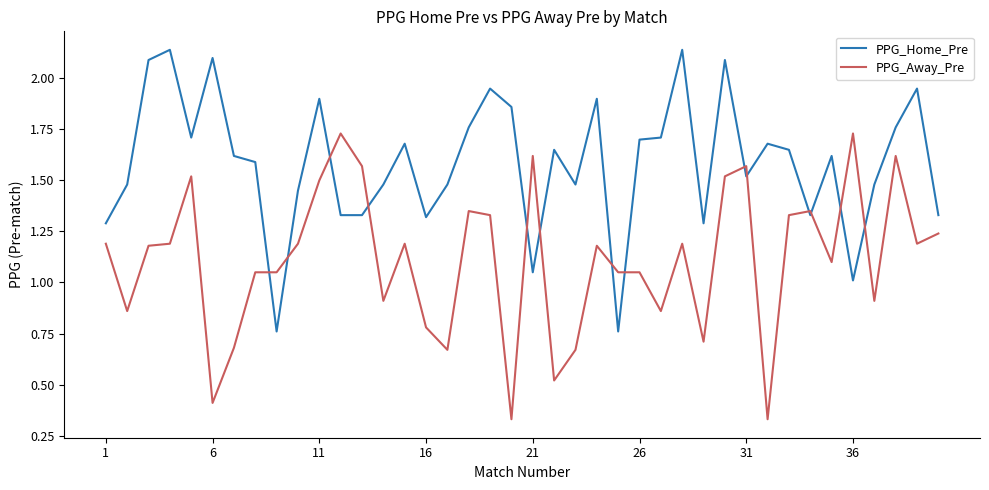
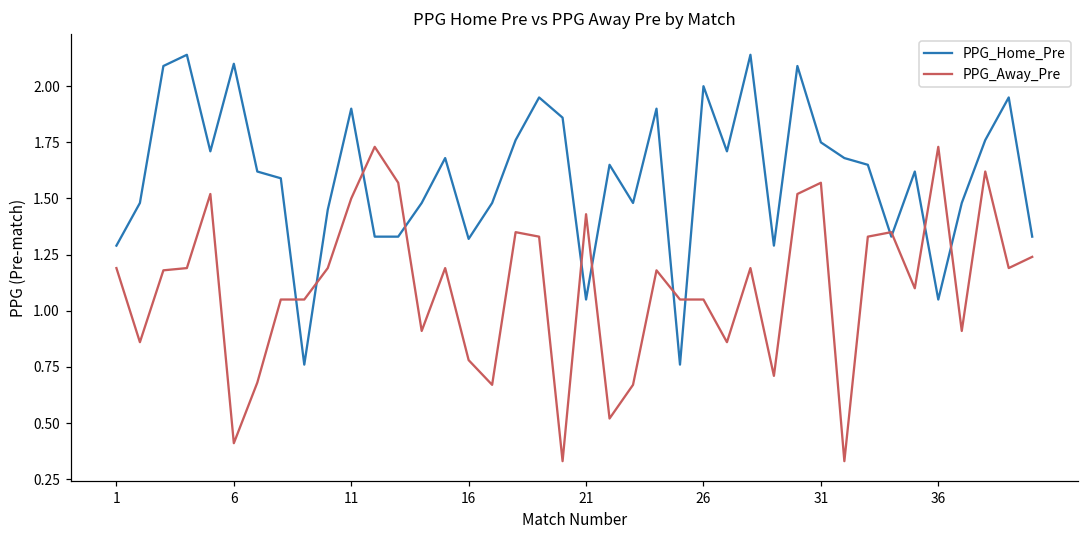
PPG_Away_Pre, 21: 1.62 -> 1.43
PPG_Home_Pre, 26: 1.7 -> 2.0
PPG_Home_Pre, 31: 1.52 -> 1.75
PPG_Home_Pre, 36: 1.01 -> 1.05
